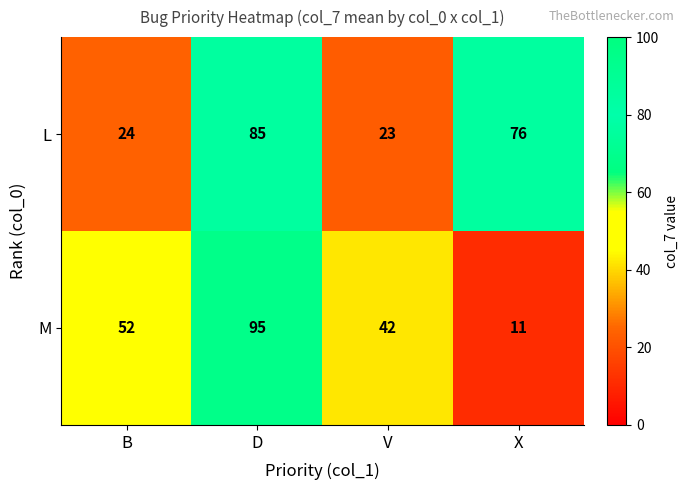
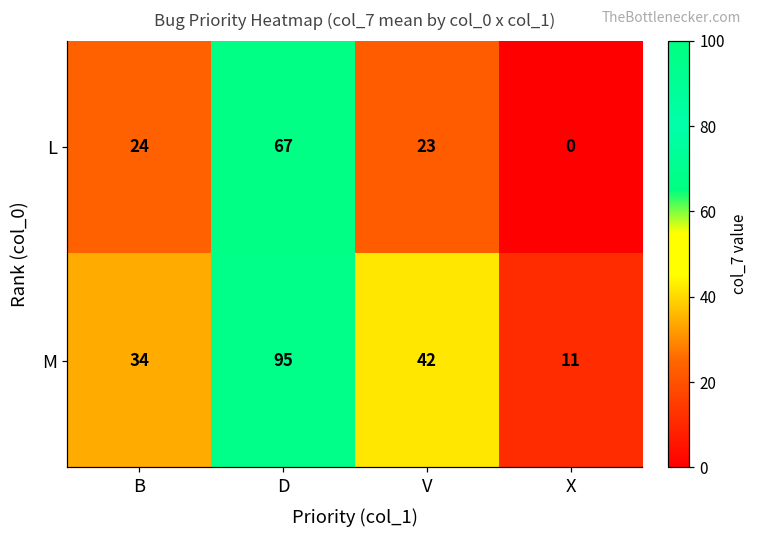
L, D: 85 -> 67
L, X: 76 -> 0
M, B: 52 -> 34
